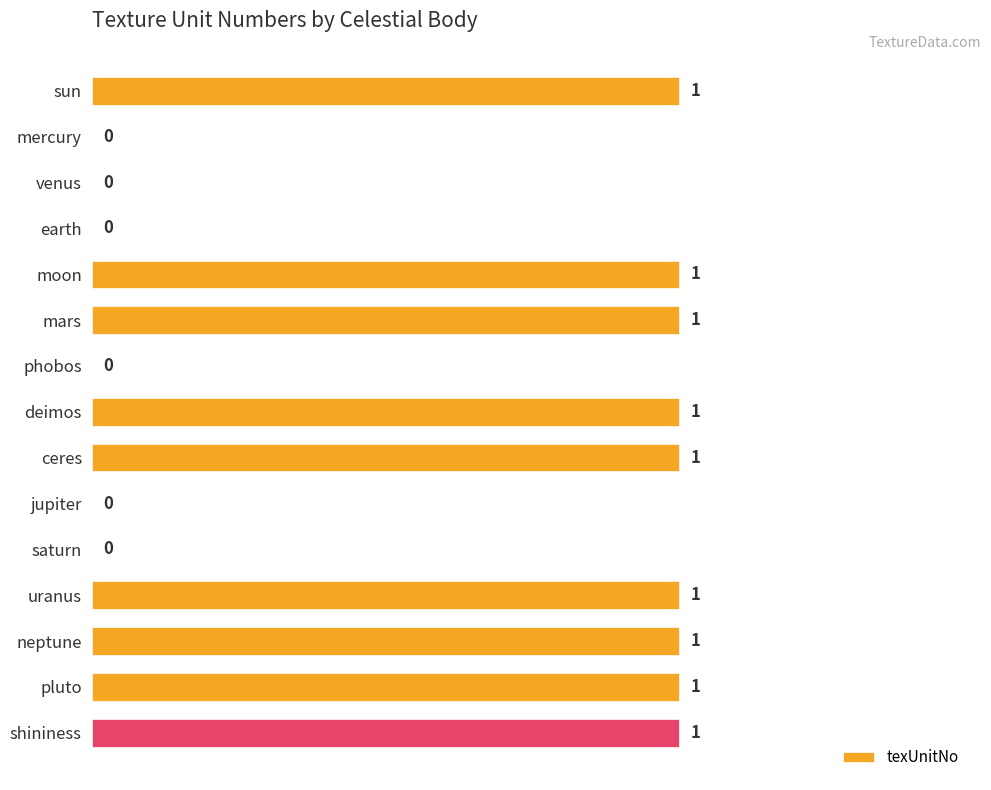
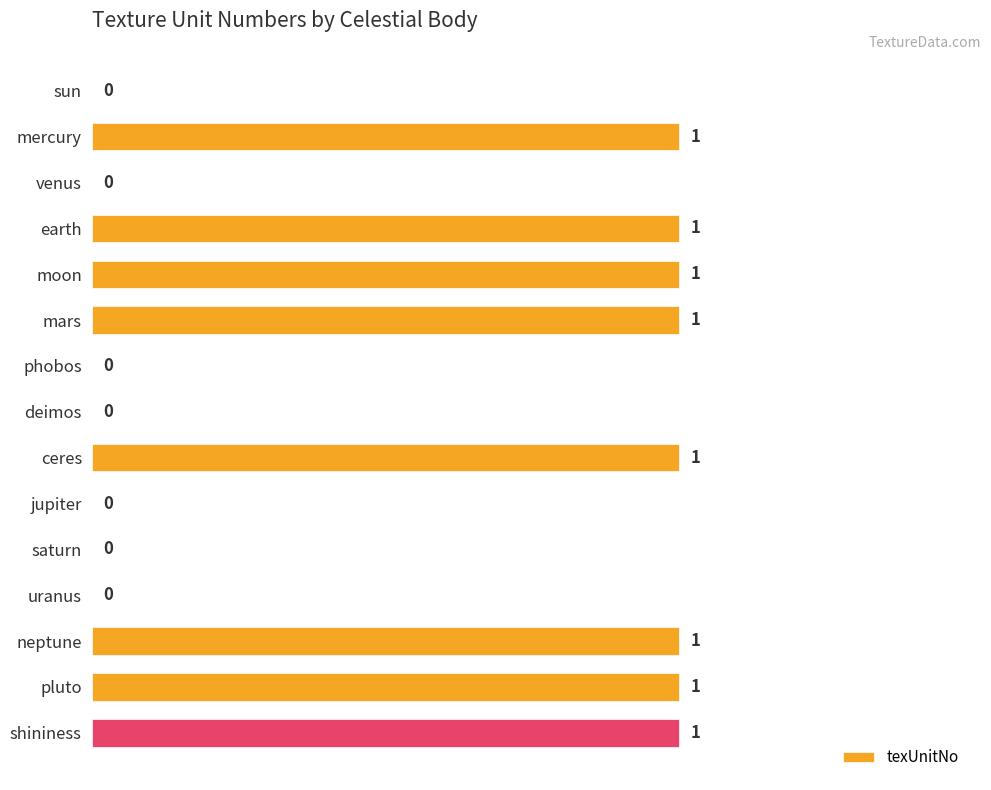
sun: 1 -> 0
mercury: 0 -> 1
earth: 0 -> 1
deimos: 1 -> 0
uranus: 1 -> 0
